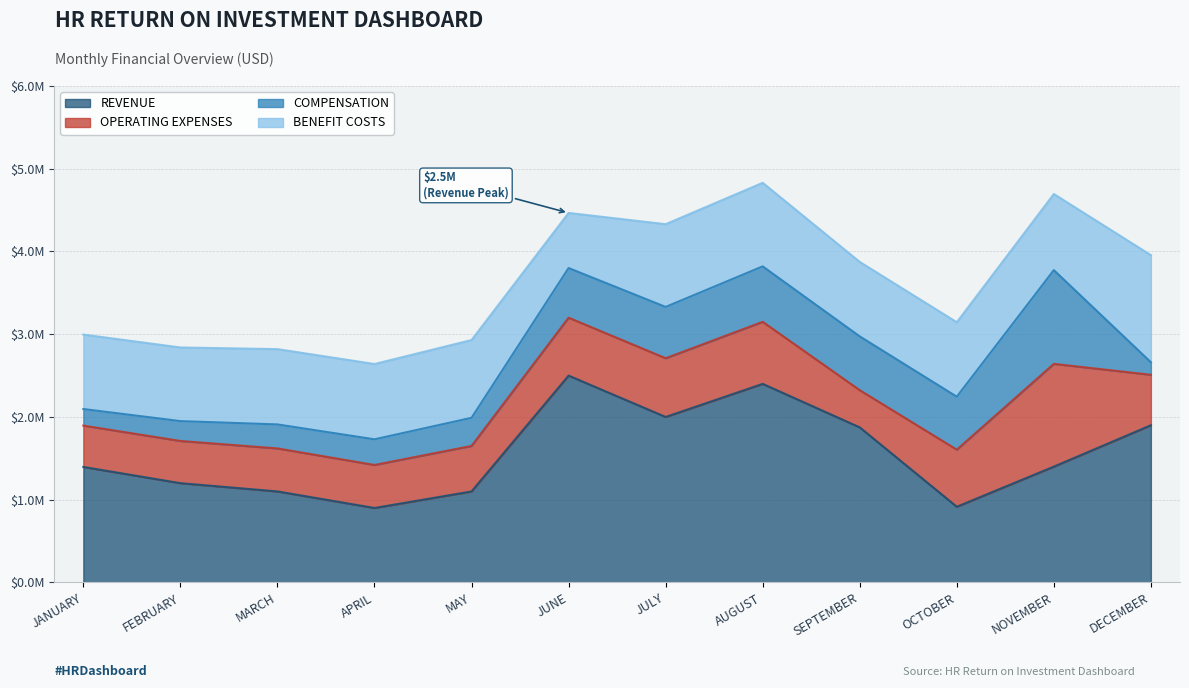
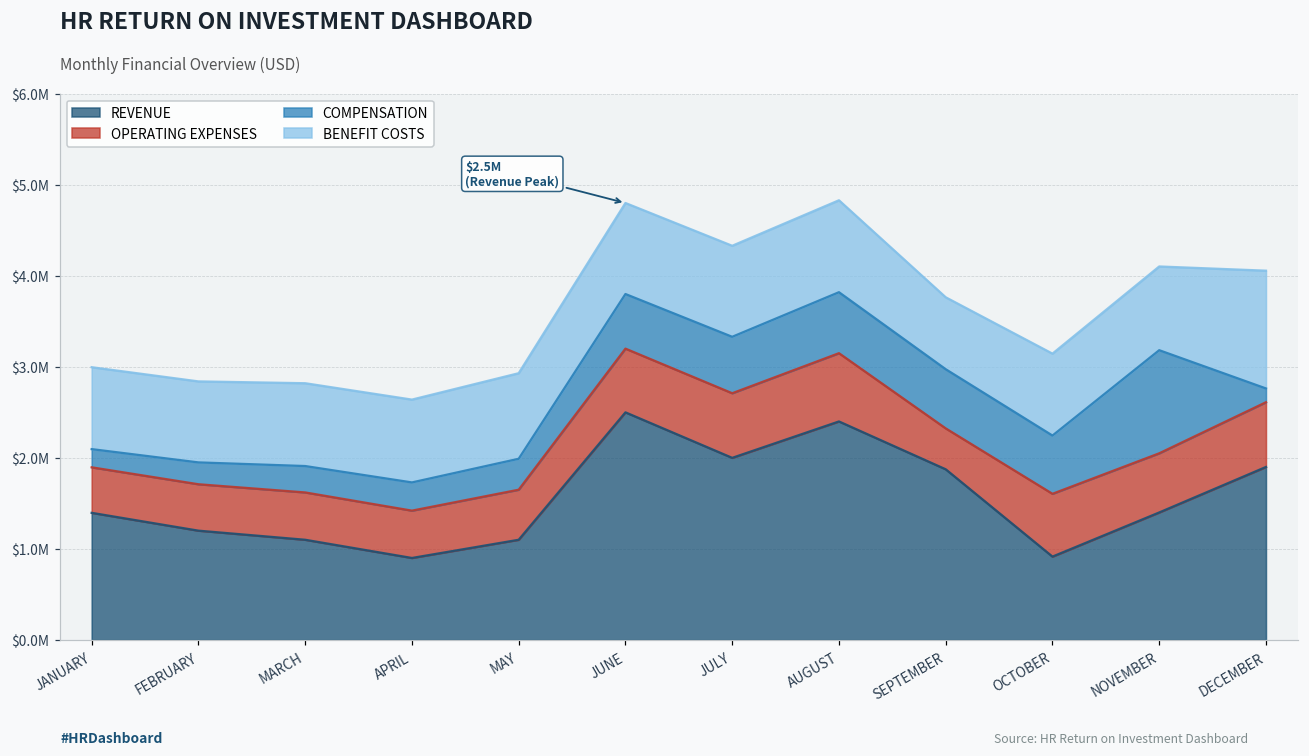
BENEFIT COSTS, JUNE: $700000 -> $1000000
BENEFIT COSTS, SEPTEMBER: $900000 -> $800000
OPERATING EXPENSES, NOVEMBER: $1200000 -> $700000
OPERATING EXPENSES, DECEMBER: $600000 -> $700000
